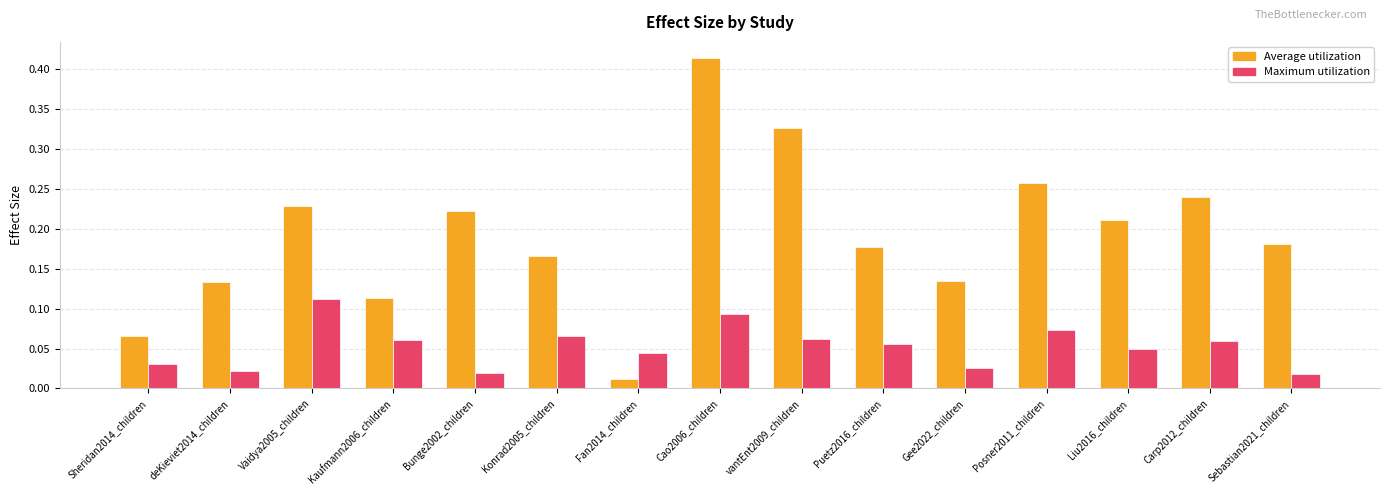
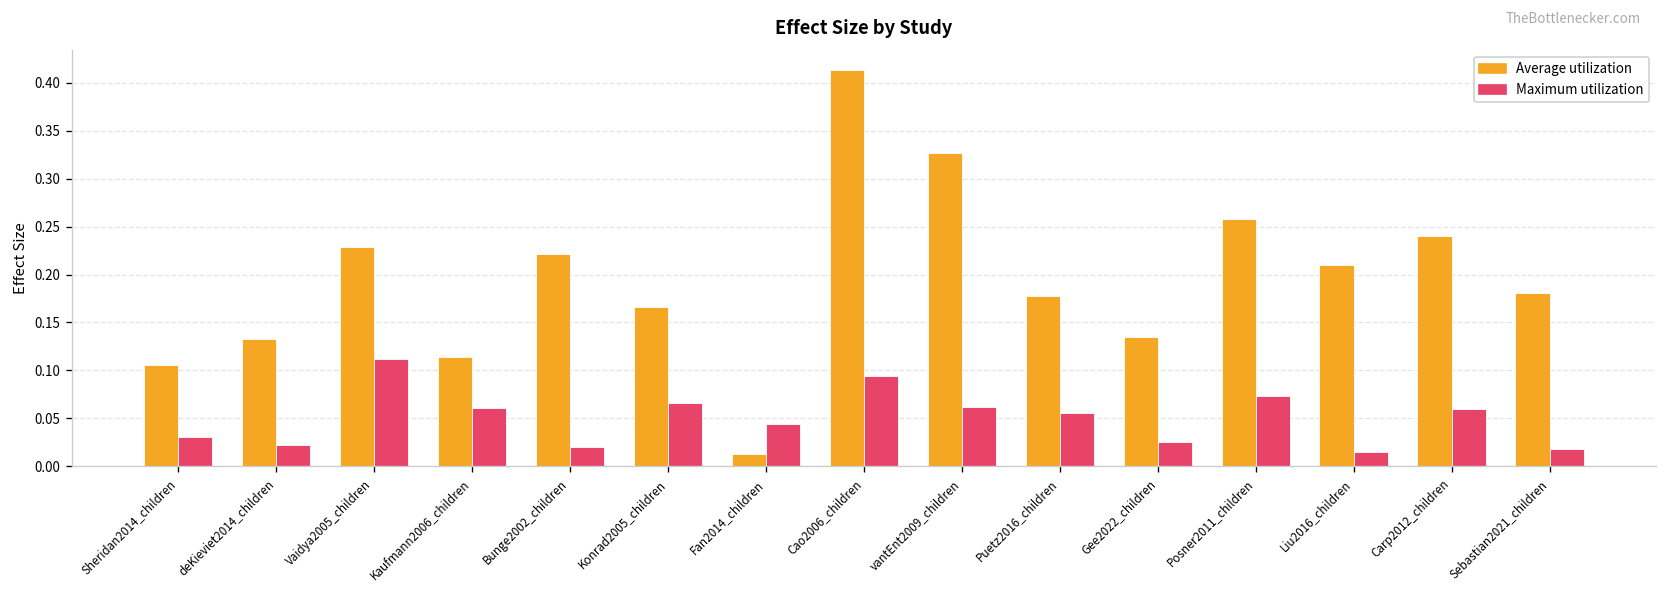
Average utilization, Sheridan2014_children: 0.07 -> 0.11
Maximum utilization, Liu2016_children: 0.05 -> 0.01
